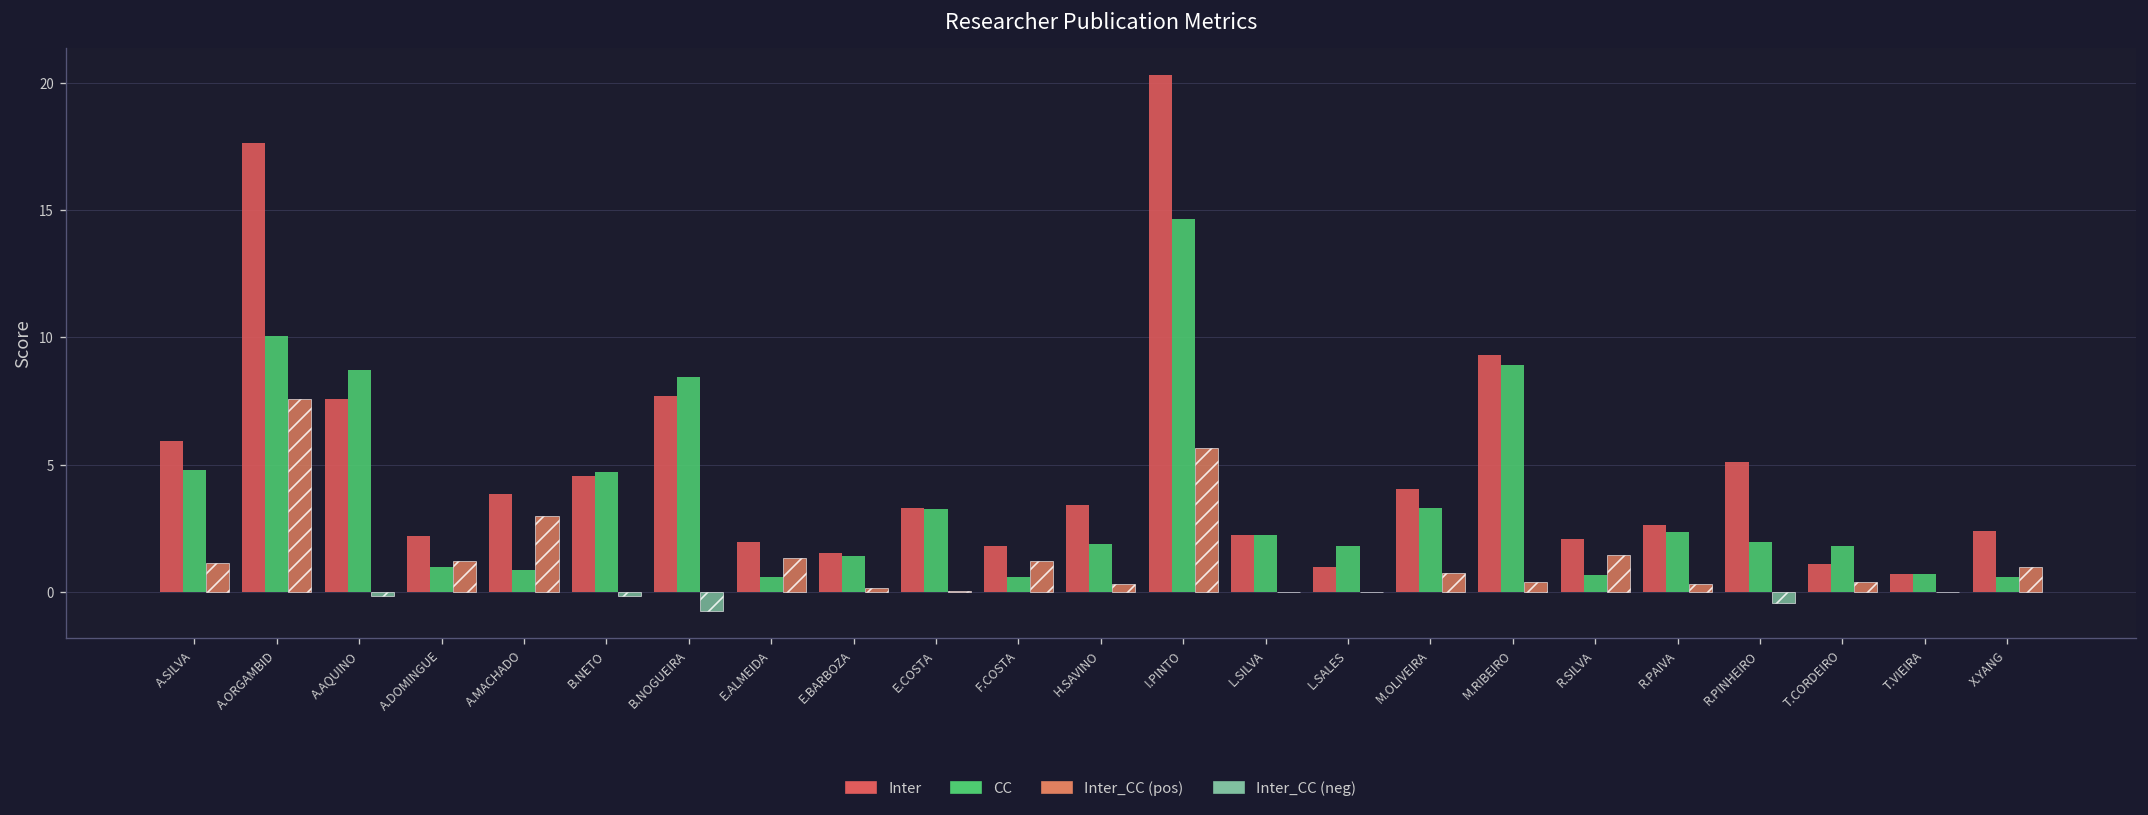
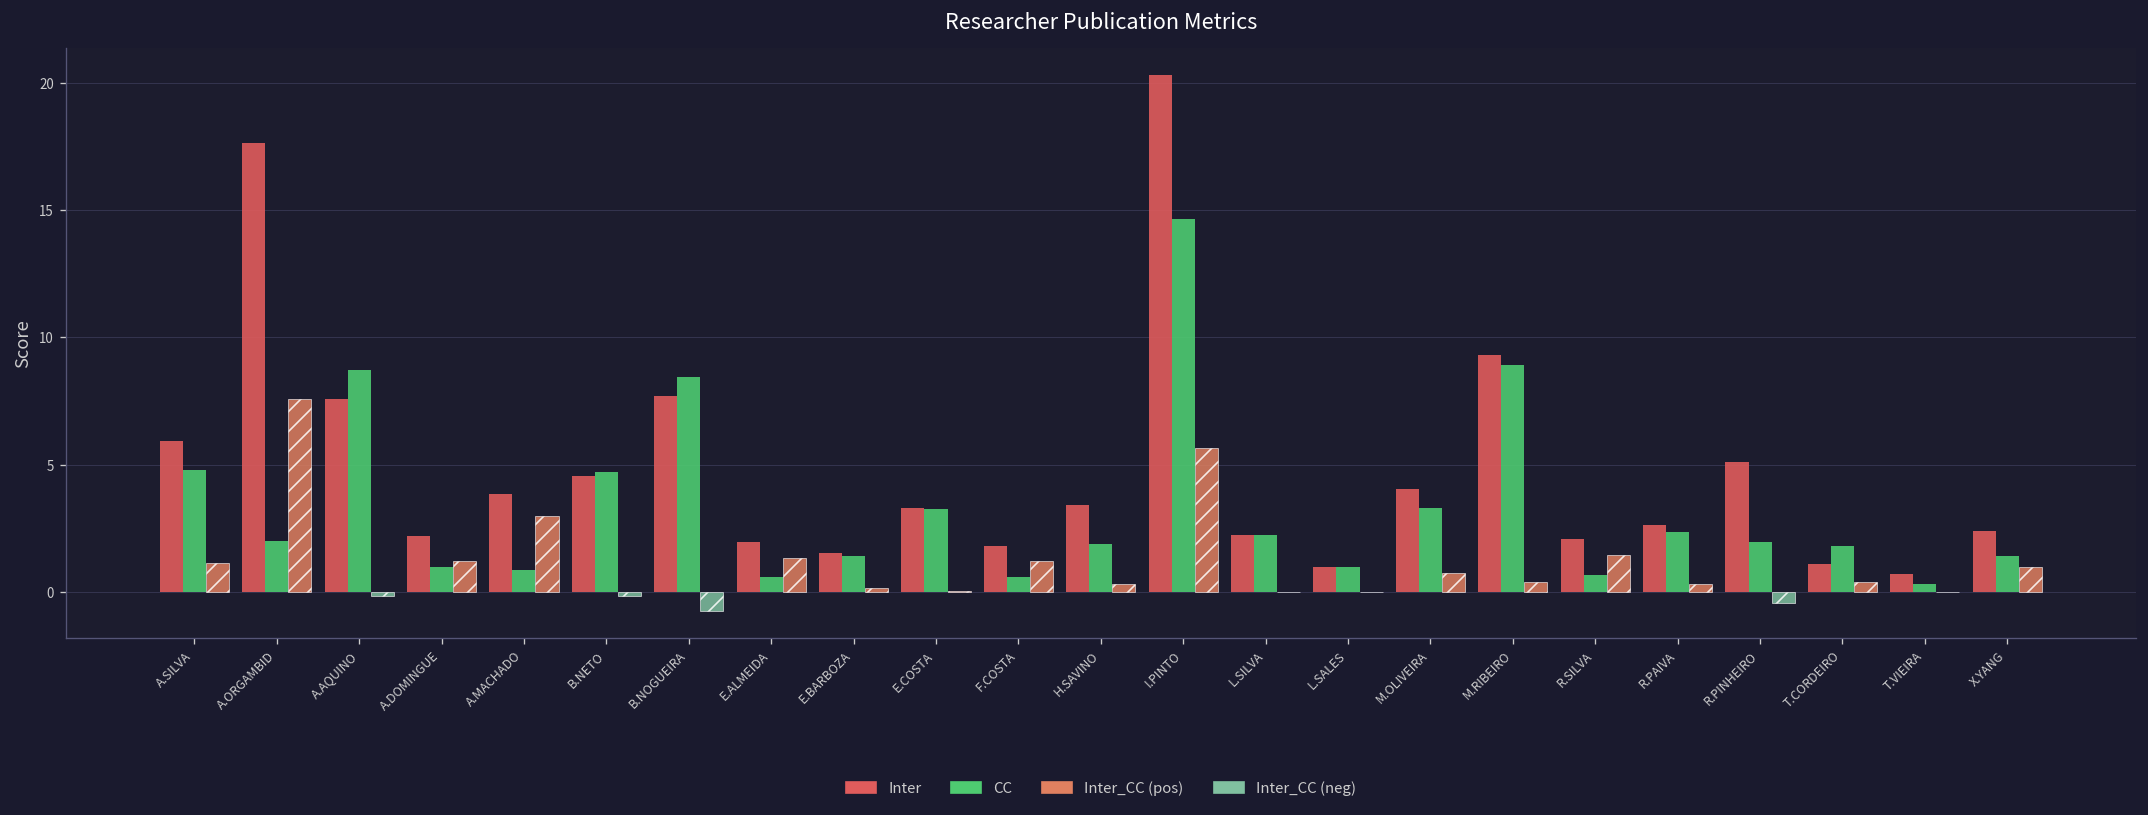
CC, A.ORGAMBID: 10.1 -> 2.0
CC, L.SALES: 1.8 -> 1.0
CC, T.VIEIRA: 0.7 -> 0.3
CC, X.YANG: 0.6 -> 1.4
